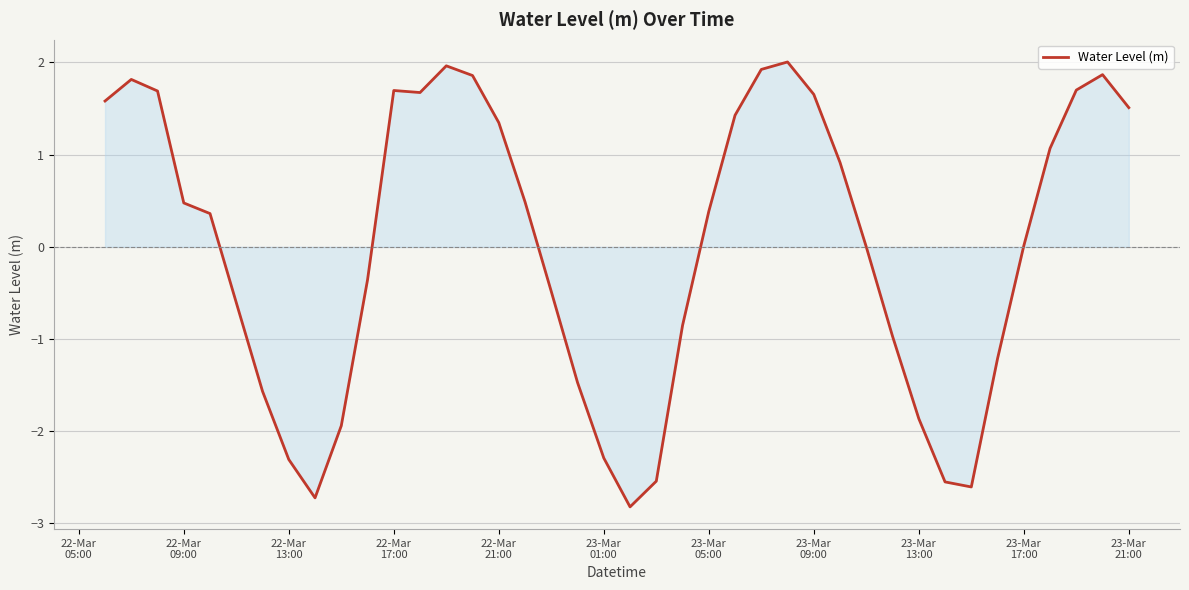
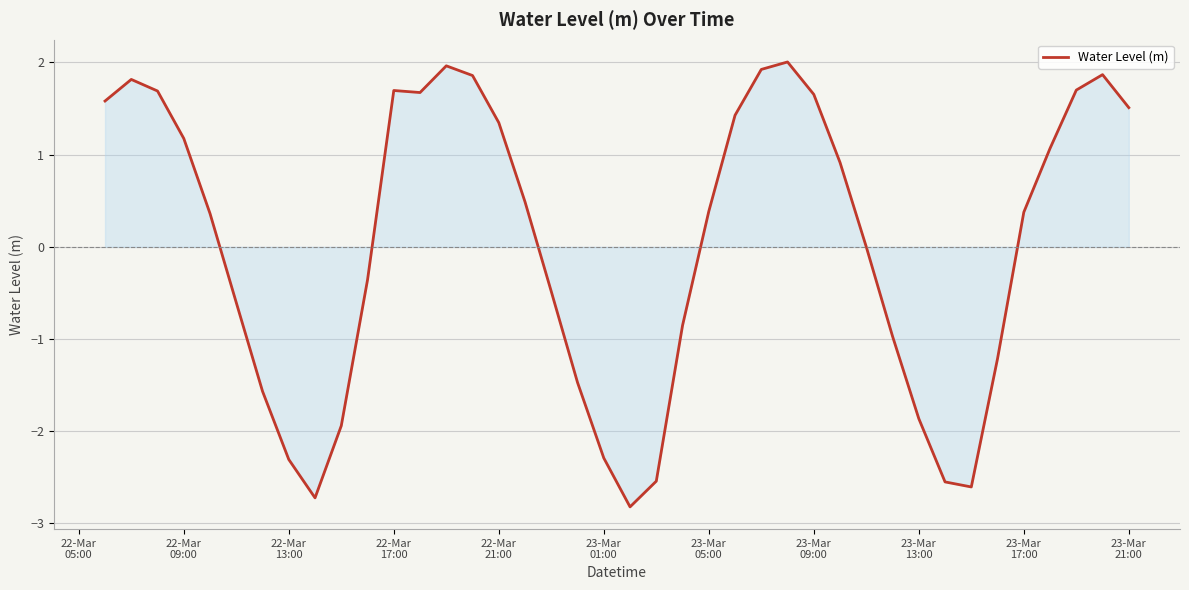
Water Level (m), 22-Mar 09:00: 0.5 -> 1.2
Water Level (m), 23-Mar 17:00: 0.0 -> 0.4
